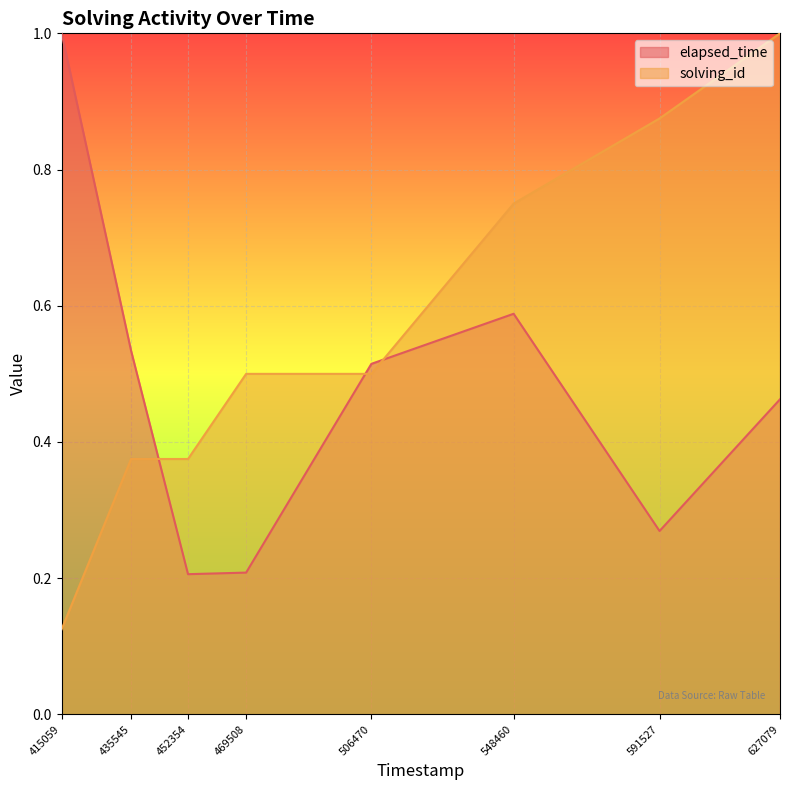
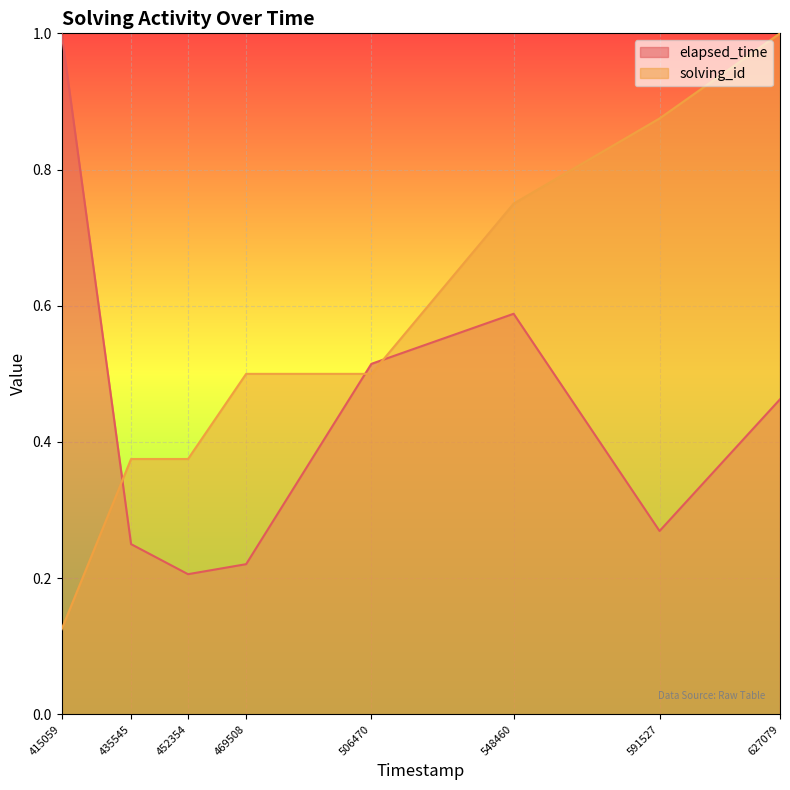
elapsed_time, 435545: 0.53 -> 0.25
elapsed_time, 469508: 0.21 -> 0.22
